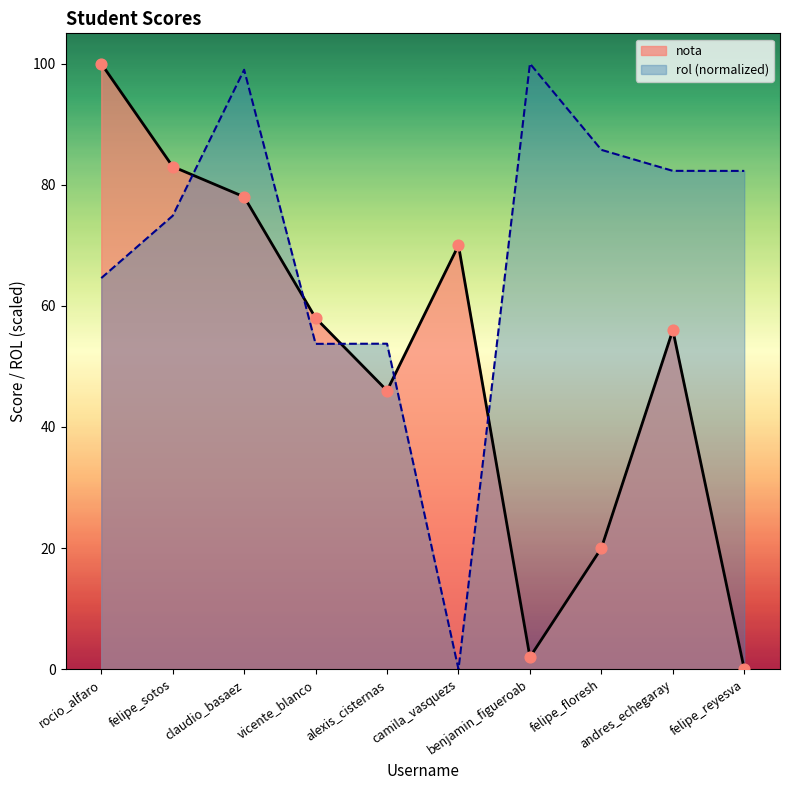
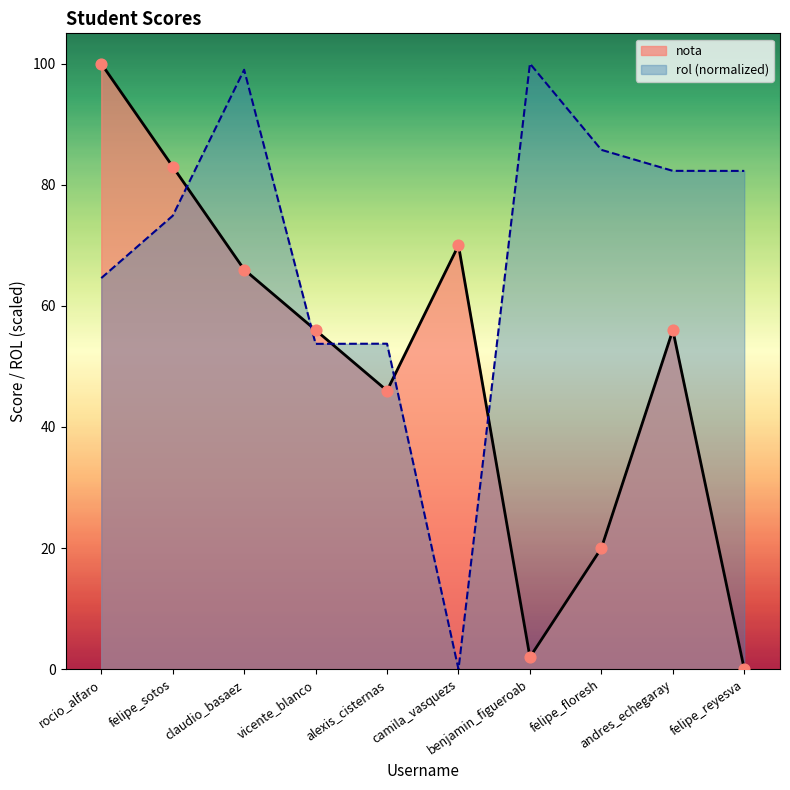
nota, claudio_basaez: 78 -> 66
nota, vicente_blanco: 58 -> 56
